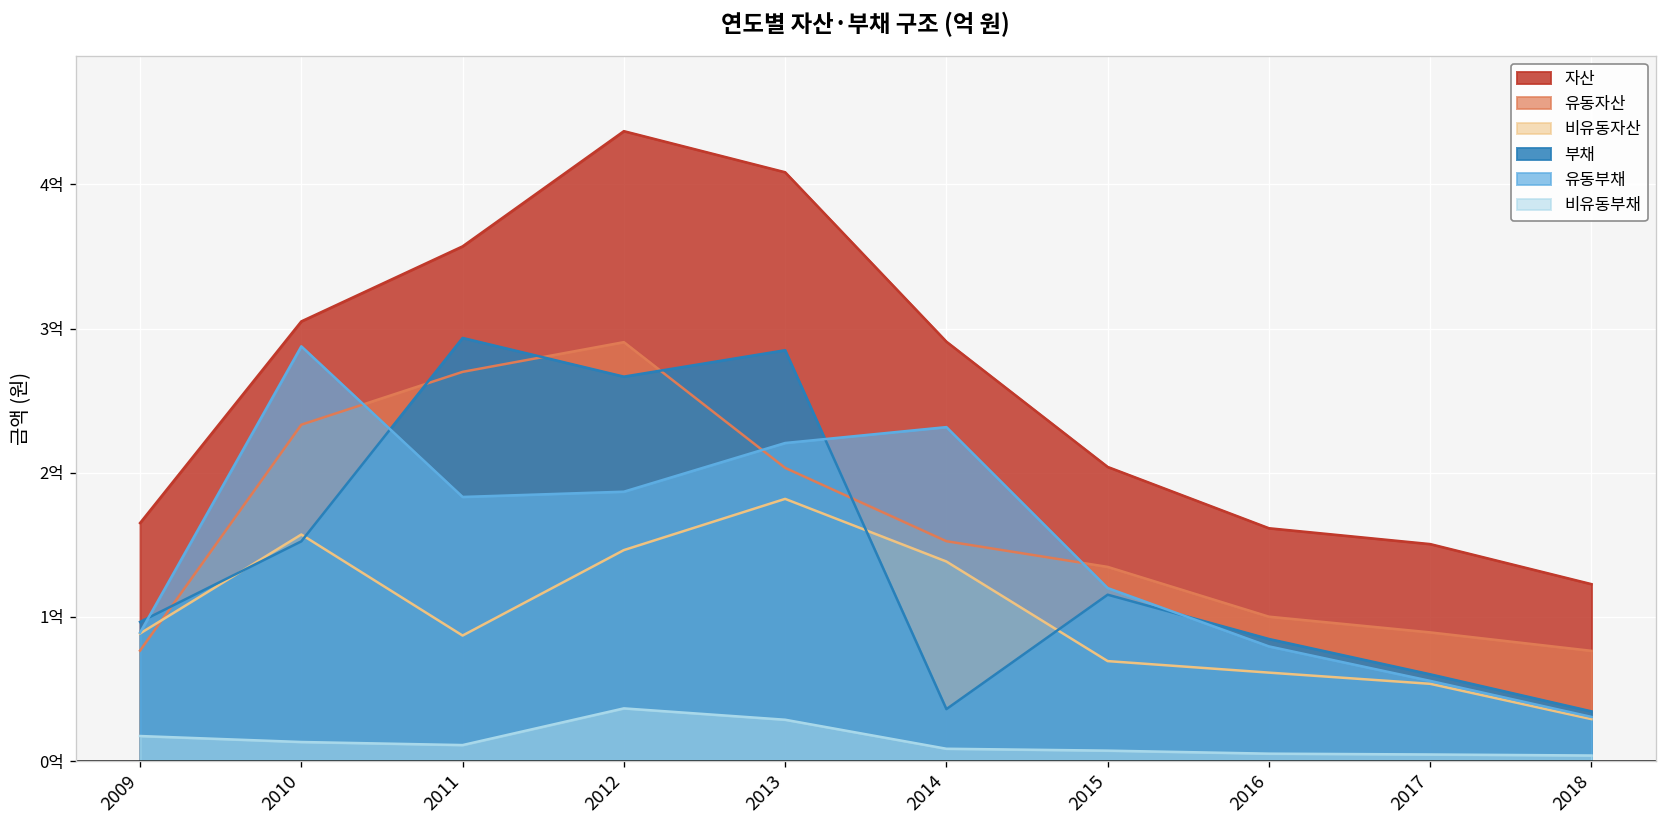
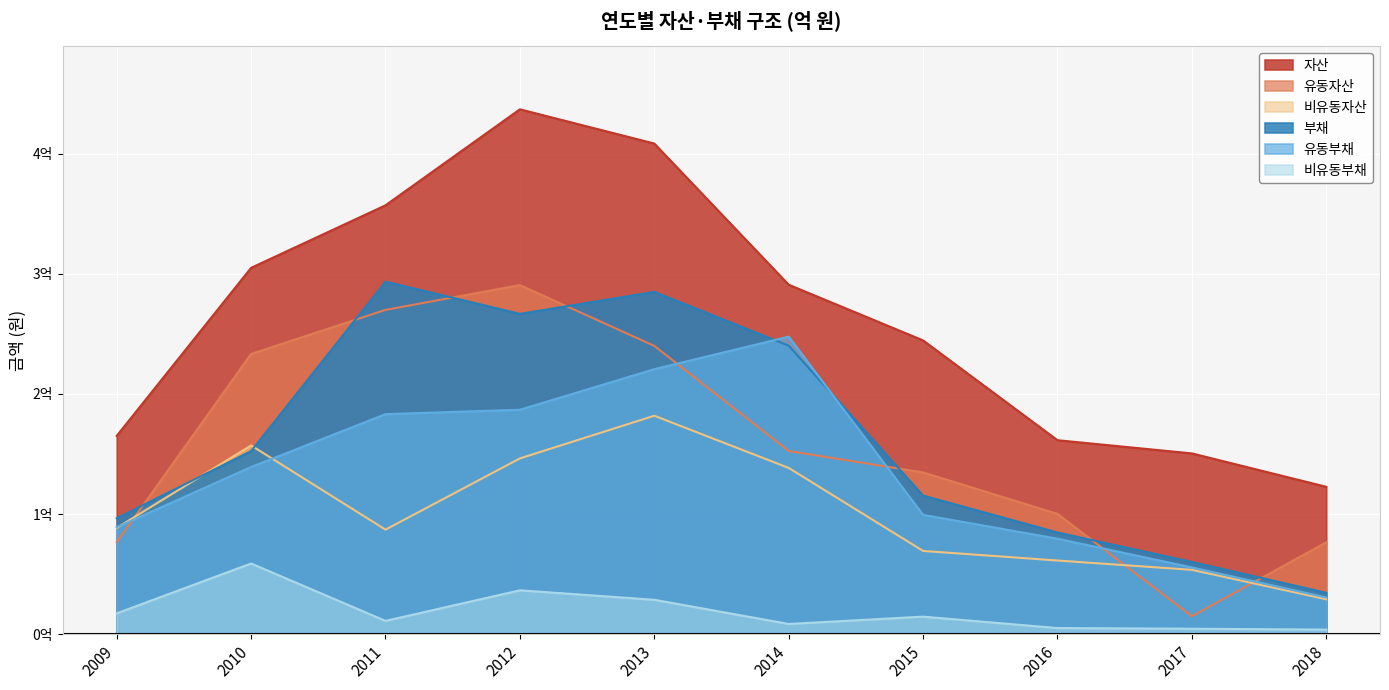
유동부채, 2010: 2.88억 -> 1.39억
비유동부채, 2010: 0.13억 -> 0.59억
유동자산, 2013: 2.03억 -> 2.40억
부채, 2014: 0.36억 -> 2.40억
유동부채, 2014: 2.32억 -> 2.48억
자산, 2015: 2.04억 -> 2.45억
유동부채, 2015: 1.20억 -> 0.99억
비유동부채, 2015: 0.07억 -> 0.15억
유동자산, 2017: 0.89억 -> 0.15억
